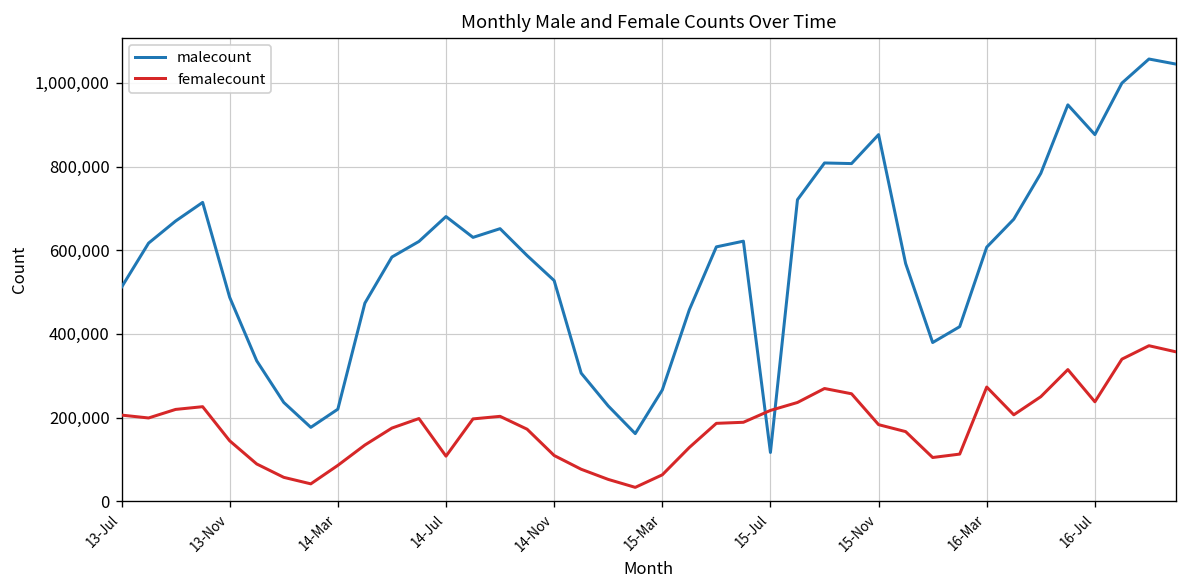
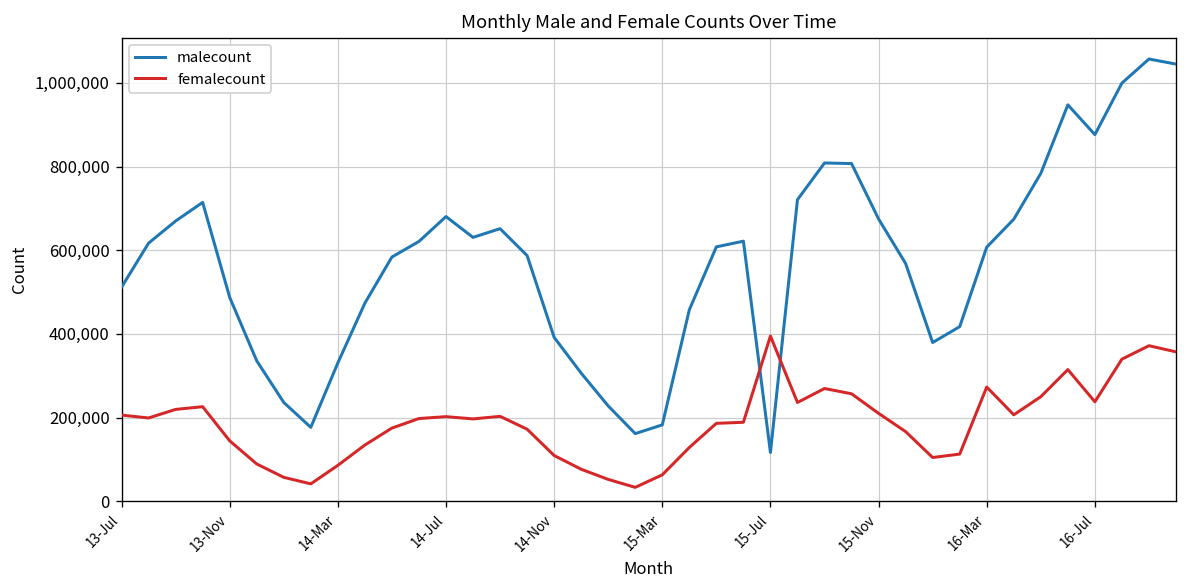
malecount, 14-Mar: 220,000 -> 330,000
femalecount, 14-Jul: 110,000 -> 200,000
malecount, 14-Nov: 530,000 -> 390,000
malecount, 15-Mar: 270,000 -> 180,000
femalecount, 15-Jul: 220,000 -> 390,000
malecount, 15-Nov: 880,000 -> 670,000
femalecount, 15-Nov: 180,000 -> 210,000
